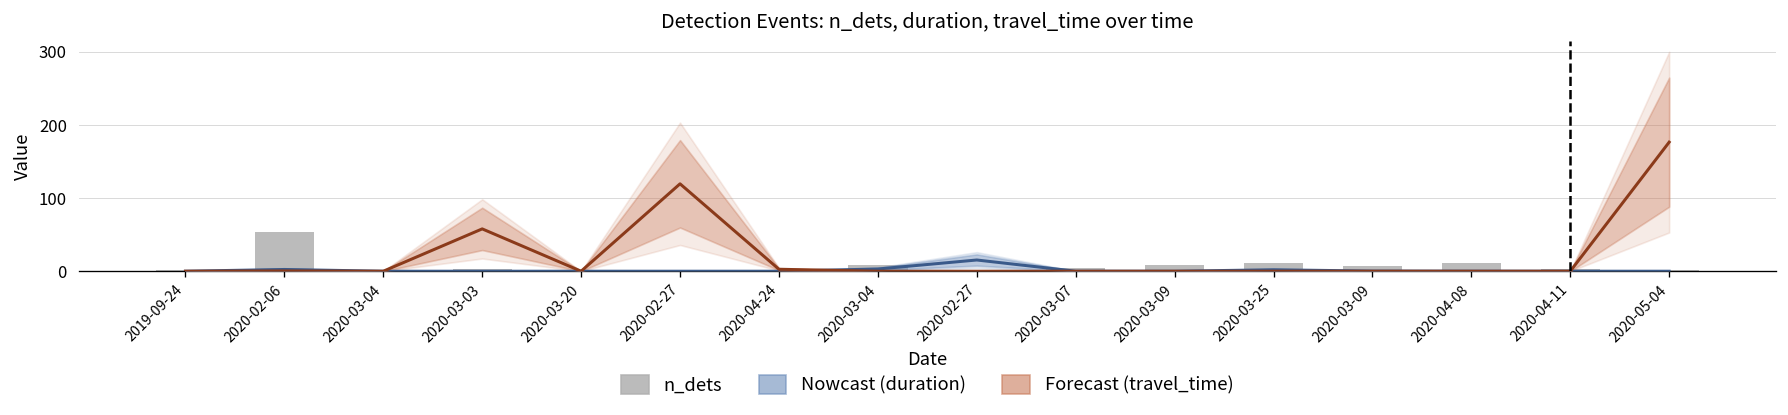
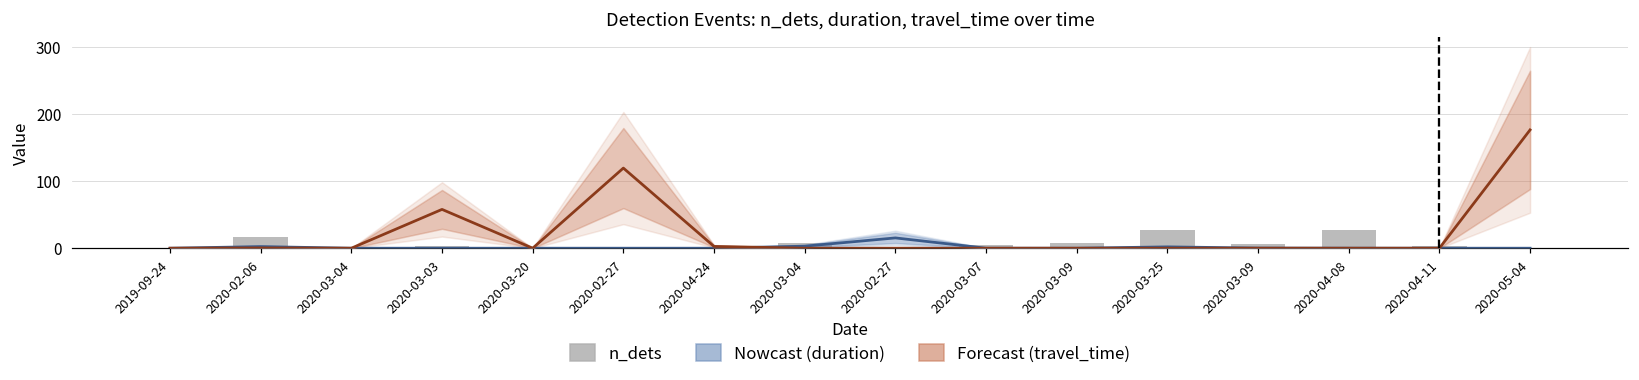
n_dets, 2020-02-06: 50 -> 20
n_dets, 2020-03-25: 10 -> 30
n_dets, 2020-04-08: 10 -> 30
